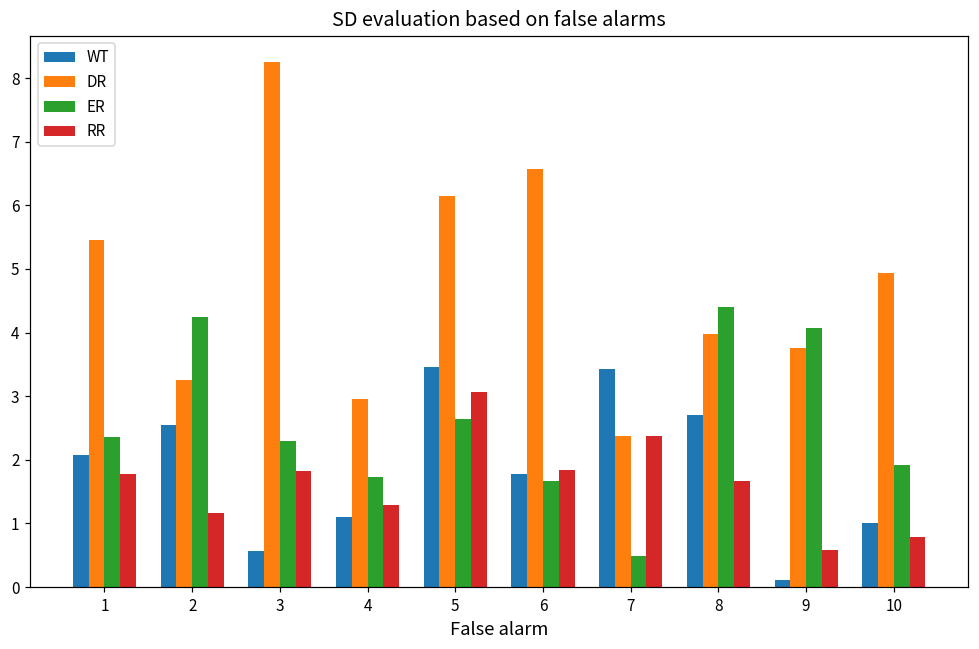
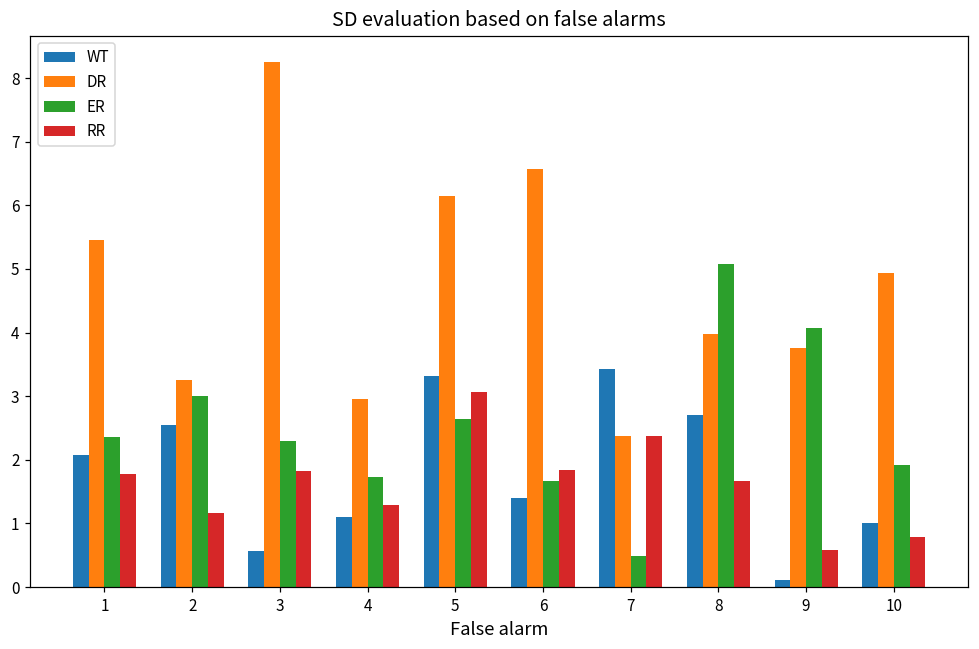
ER, 2: 4.2 -> 3.0
WT, 5: 3.5 -> 3.3
WT, 6: 1.8 -> 1.4
ER, 8: 4.4 -> 5.1
